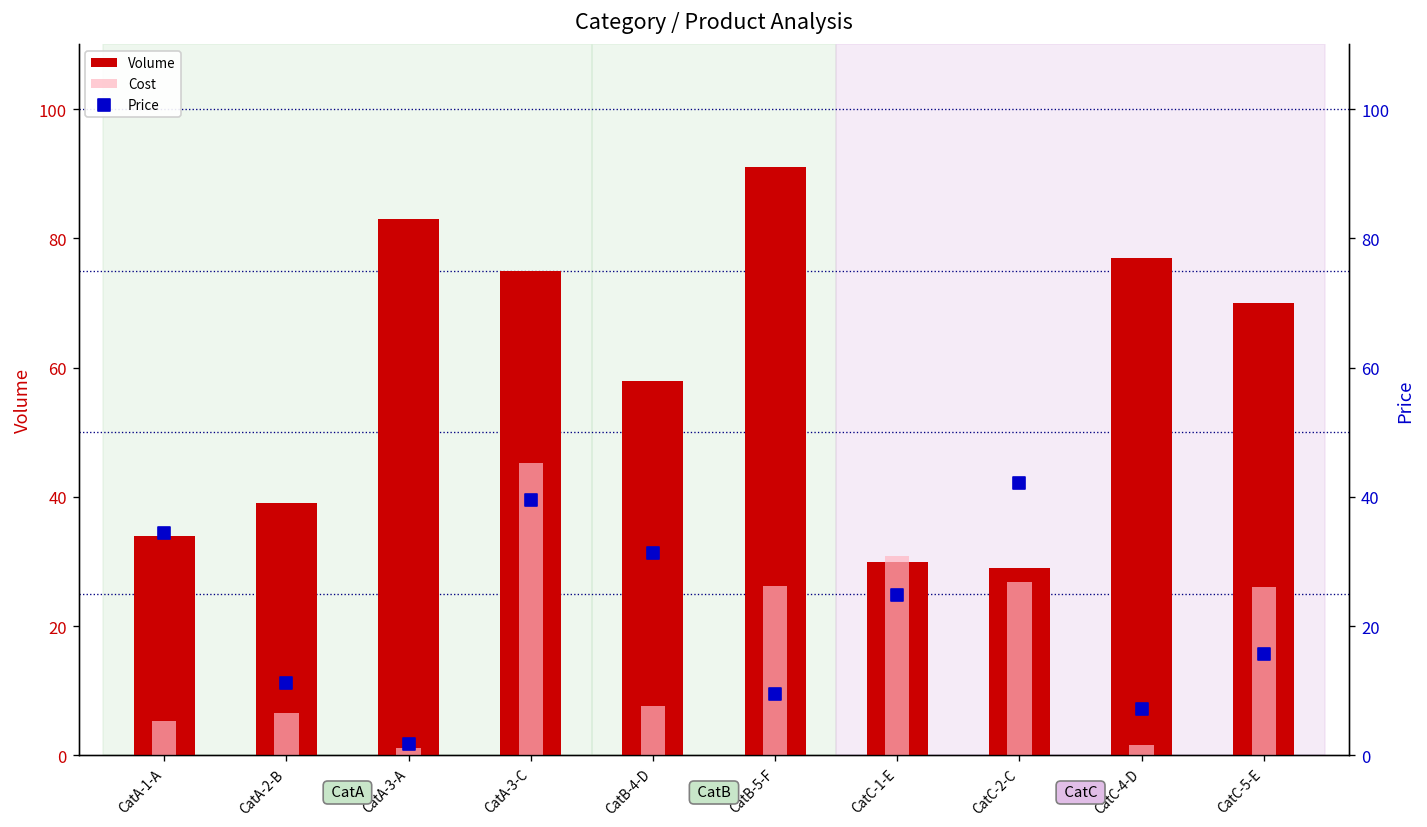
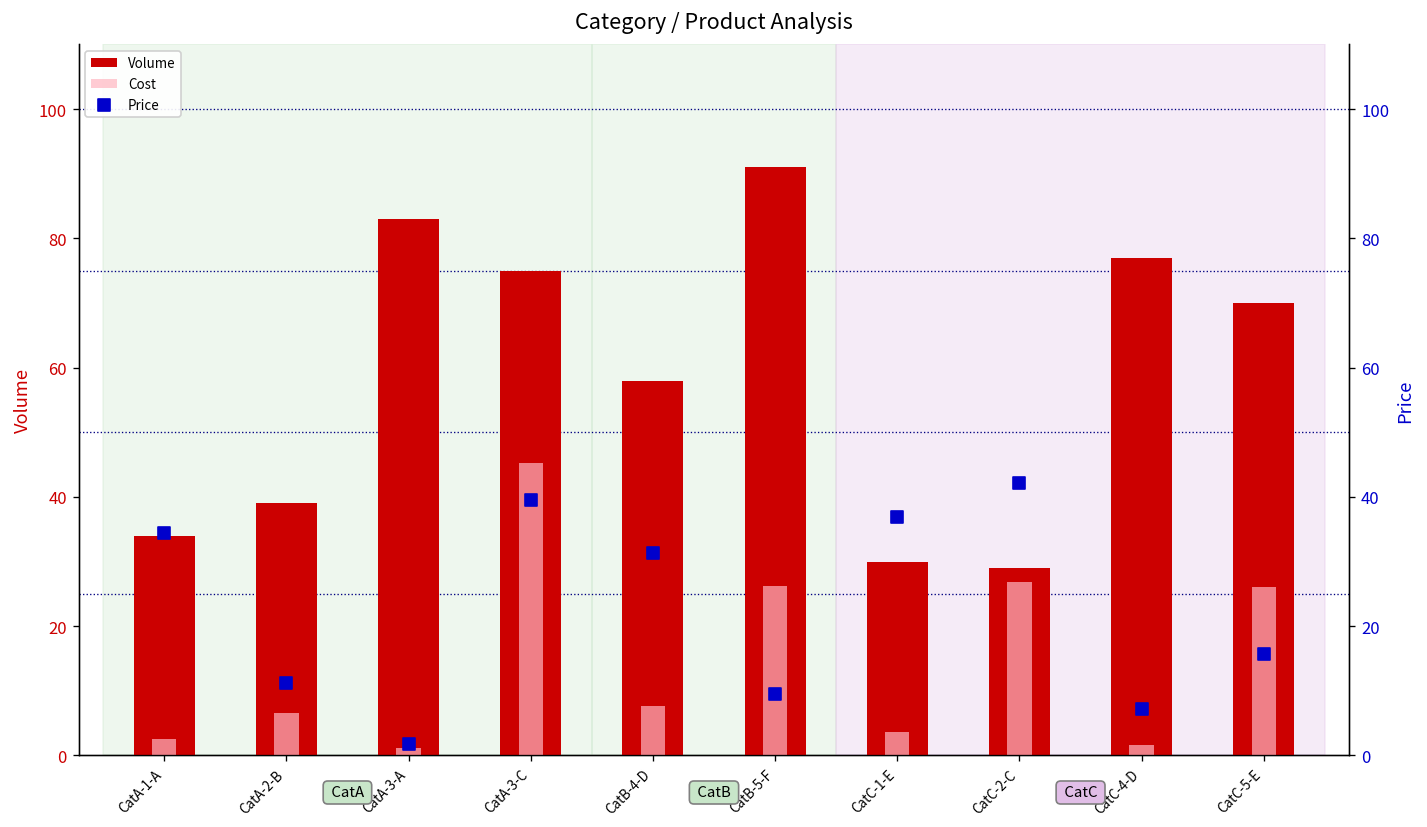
Cost, CatA-1-A: 5 -> 3
Cost, CatC-1-E: 31 -> 4
Price, CatC-1-E: 25 -> 37
